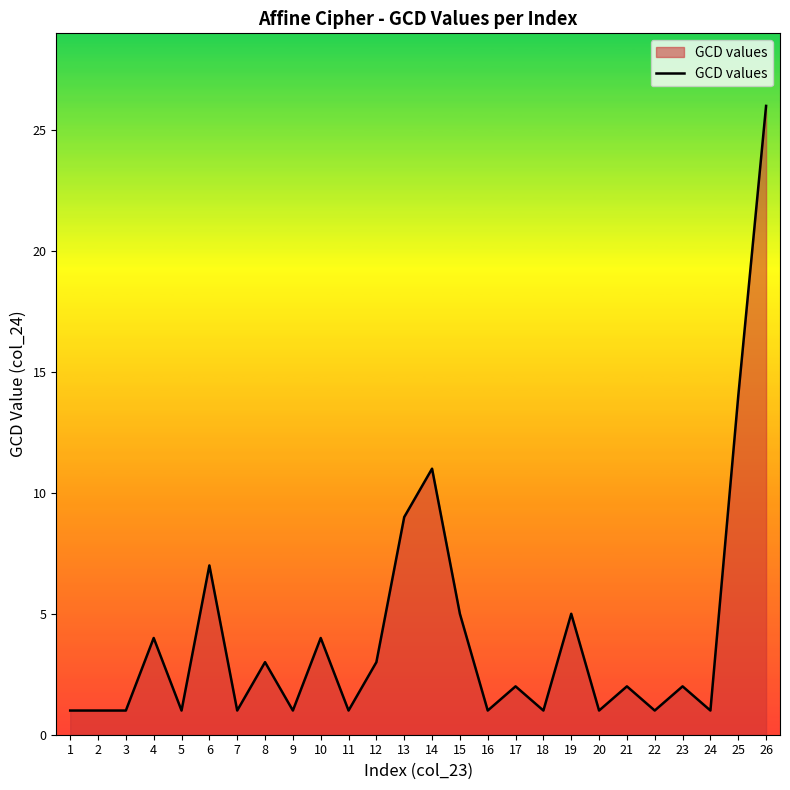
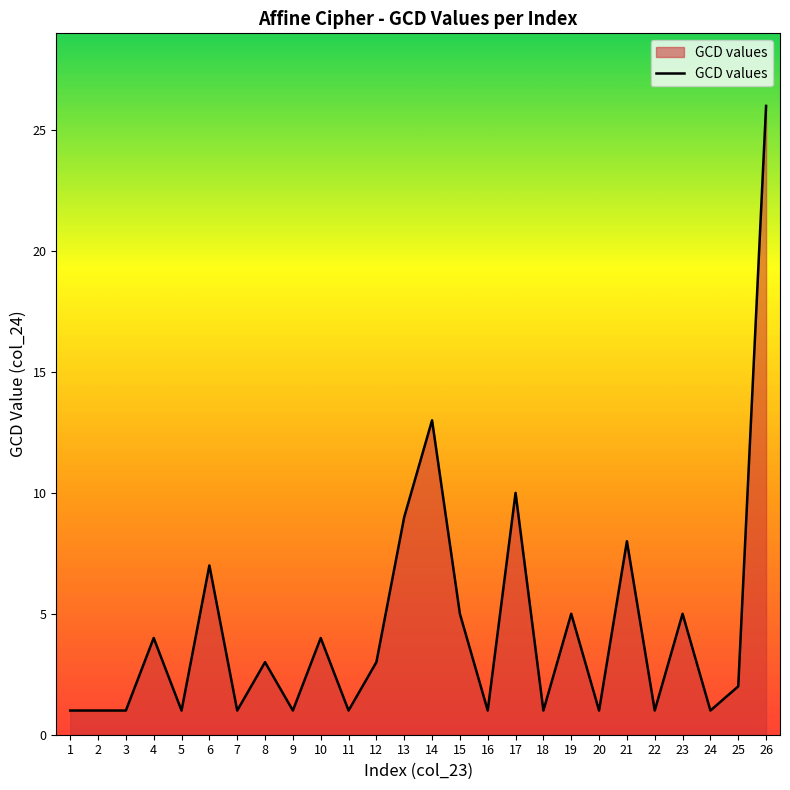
14: 11 -> 13
17: 2 -> 10
21: 2 -> 8
23: 2 -> 5
25: 14 -> 2
